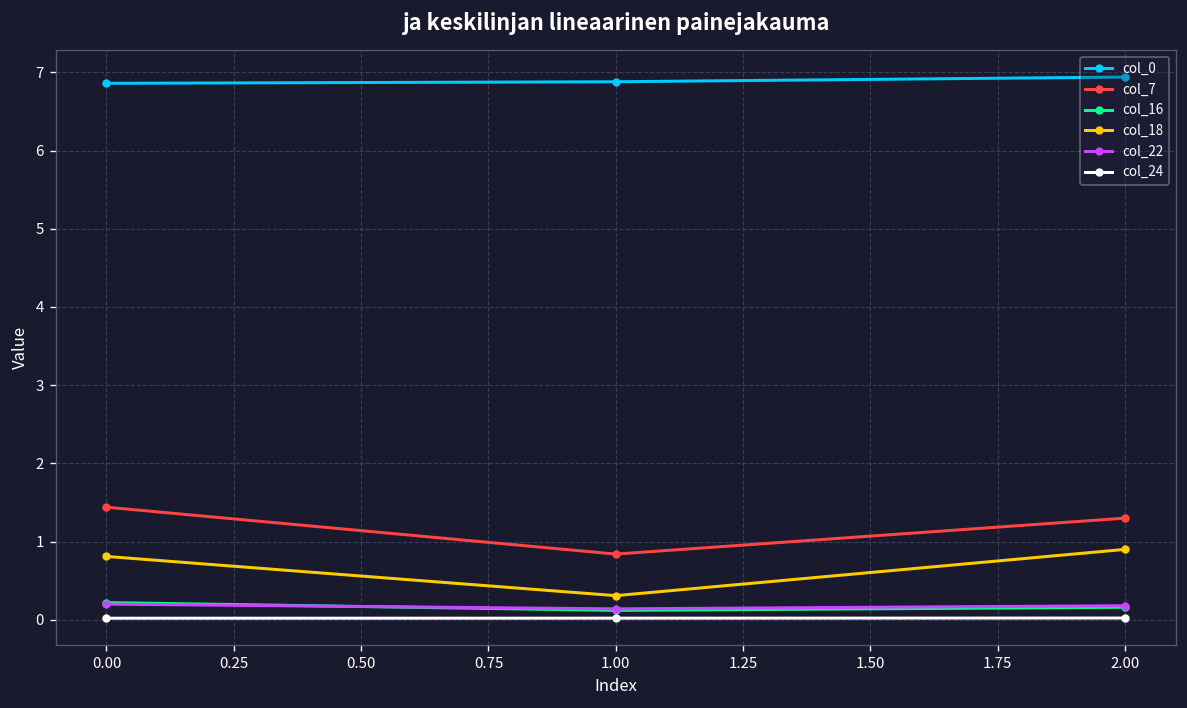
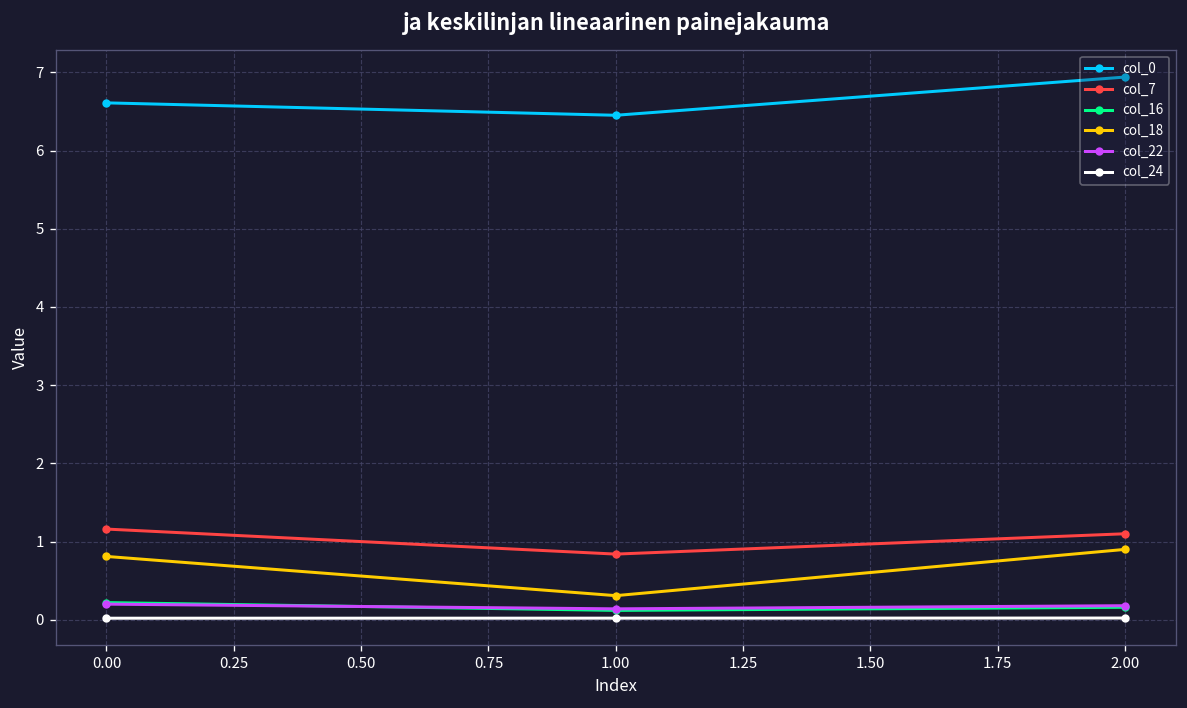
col_0, 0.00: 6.9 -> 6.6
col_7, 0.00: 1.4 -> 1.2
col_0, 1.00: 6.9 -> 6.5
col_7, 2.00: 1.3 -> 1.1
